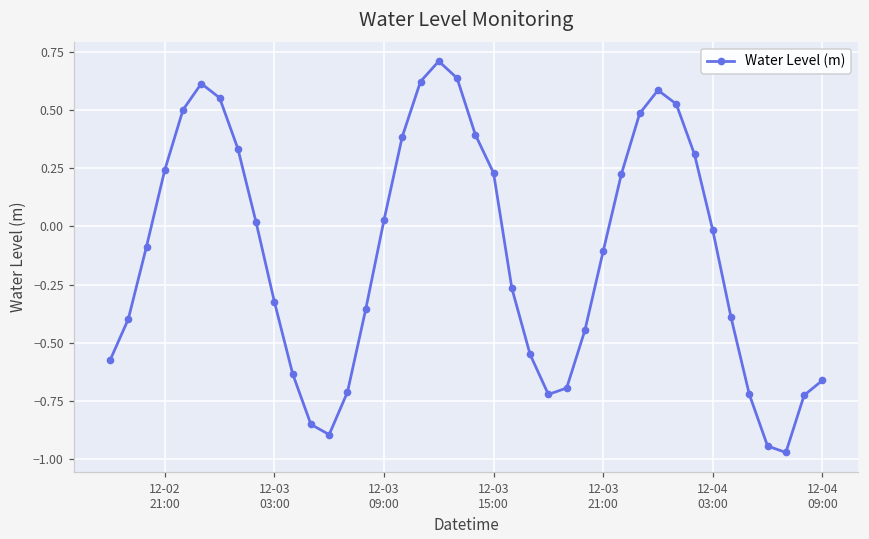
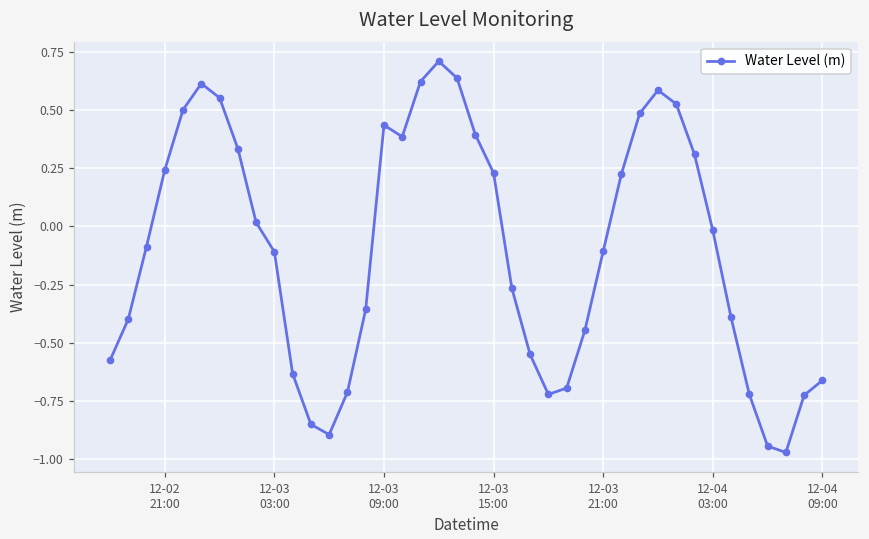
12-03 03:00: -0.32 -> -0.11
12-03 09:00: 0.03 -> 0.44
